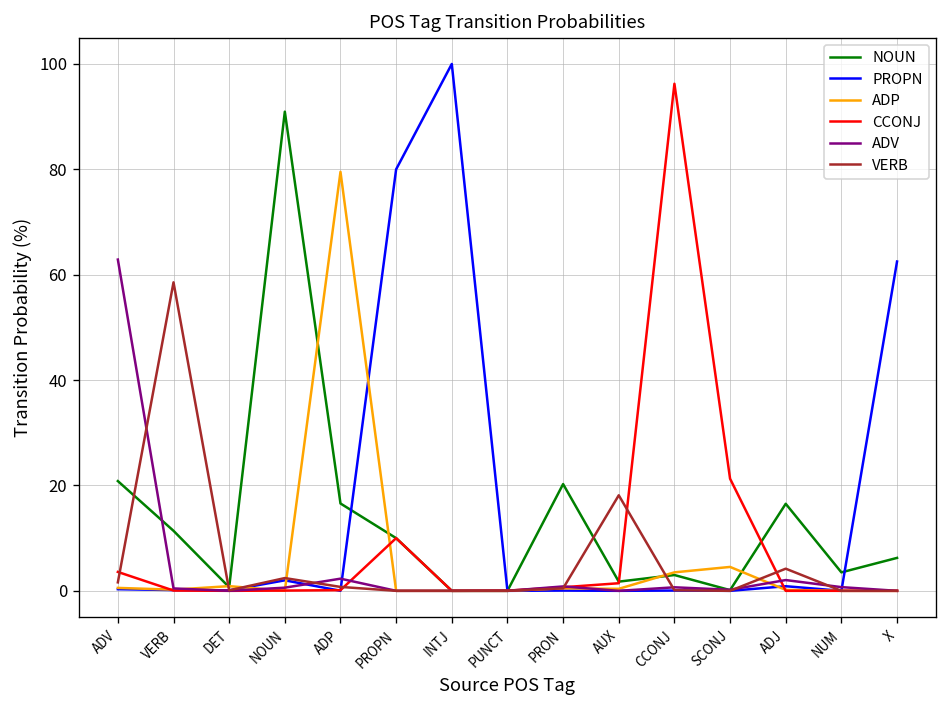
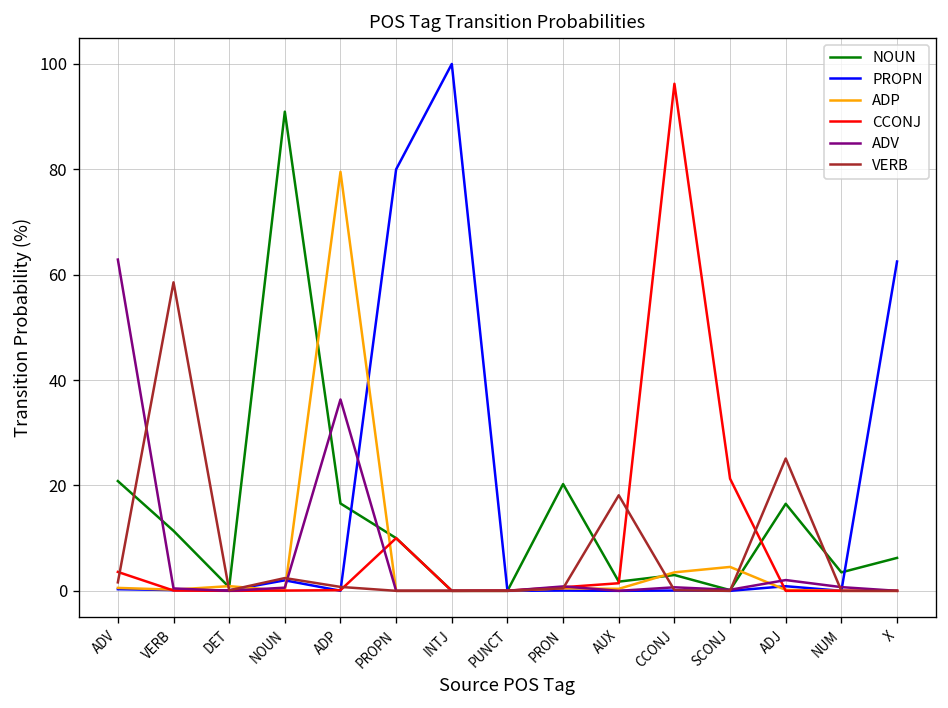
ADV, ADP: 2 -> 36
VERB, ADJ: 4 -> 25
